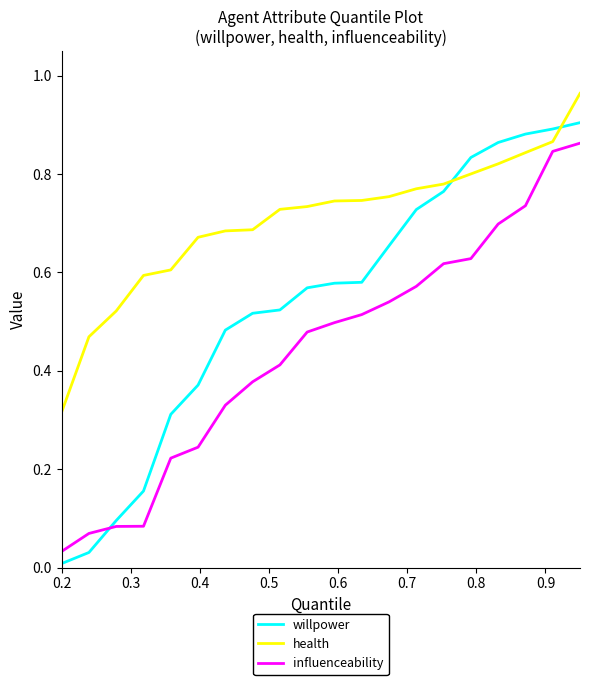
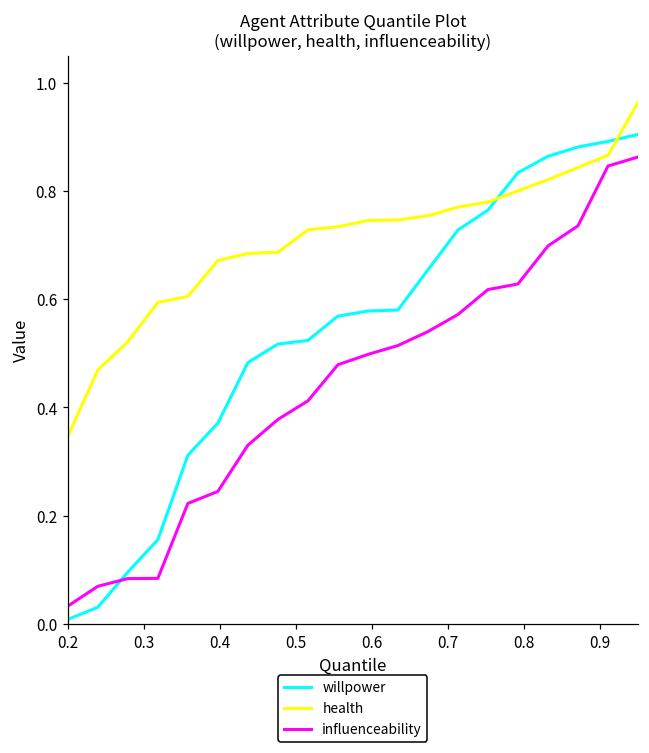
health, 0.2: 0.32 -> 0.35
